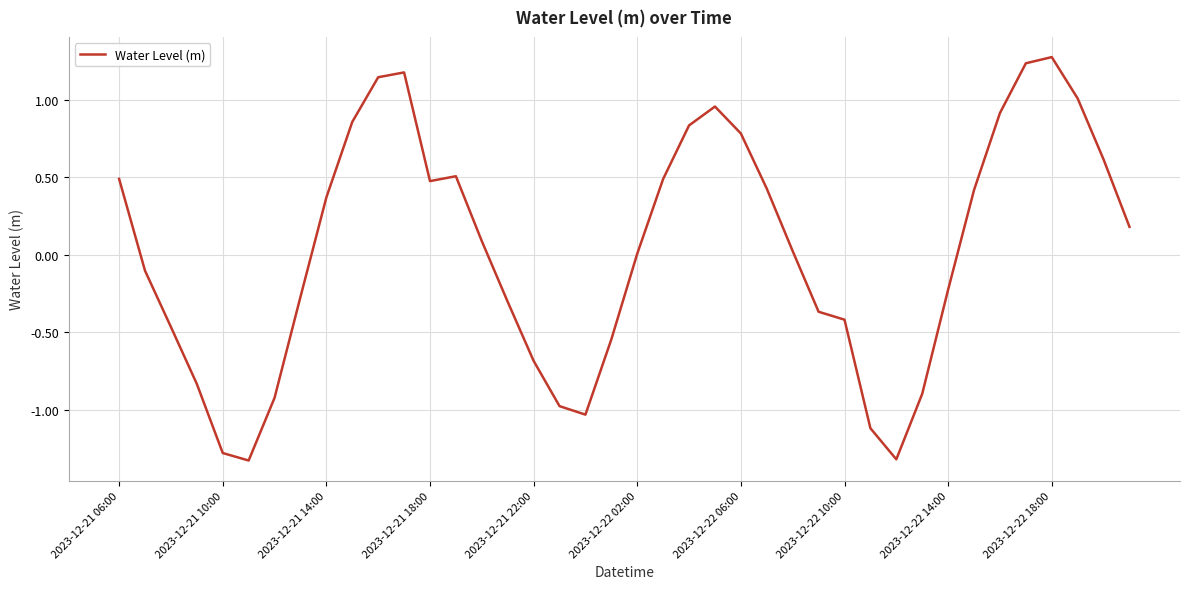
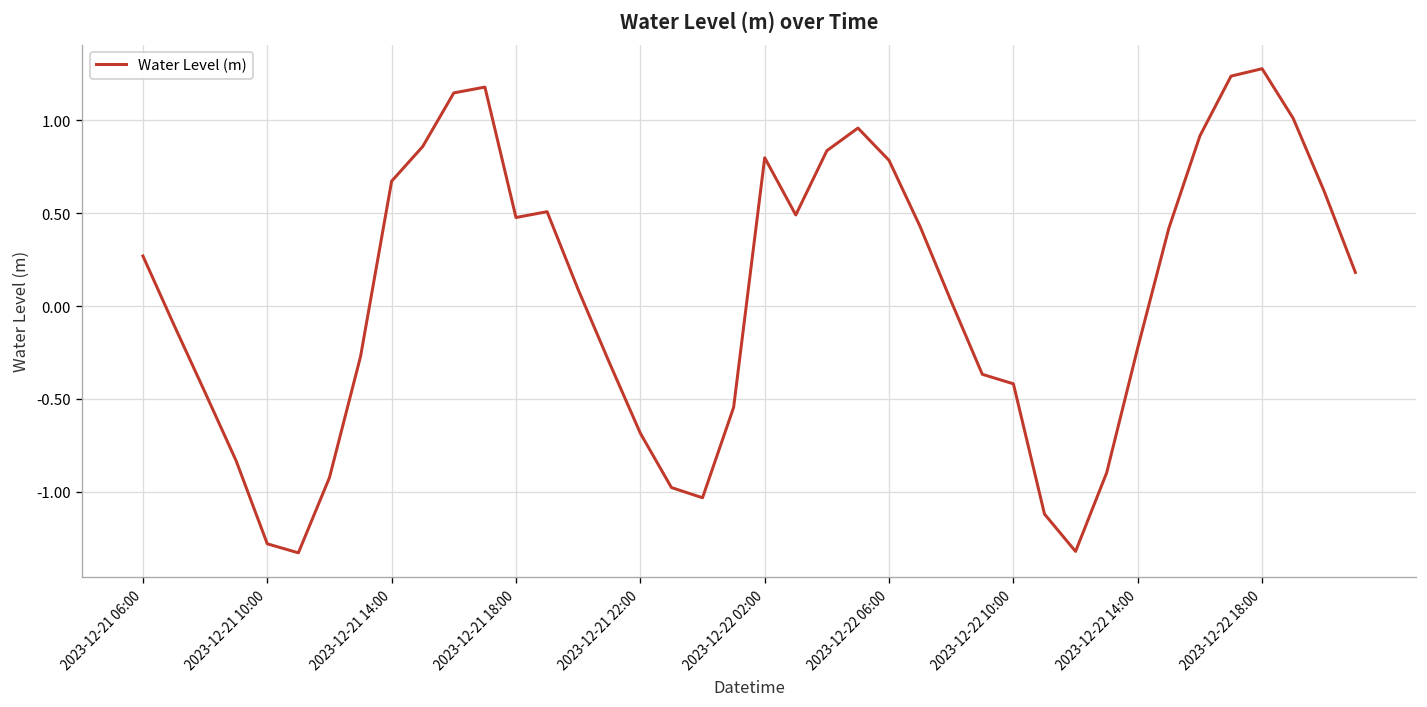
2023-12-21 06:00: 0.49 -> 0.27
2023-12-21 14:00: 0.37 -> 0.67
2023-12-22 02:00: 0.01 -> 0.80
